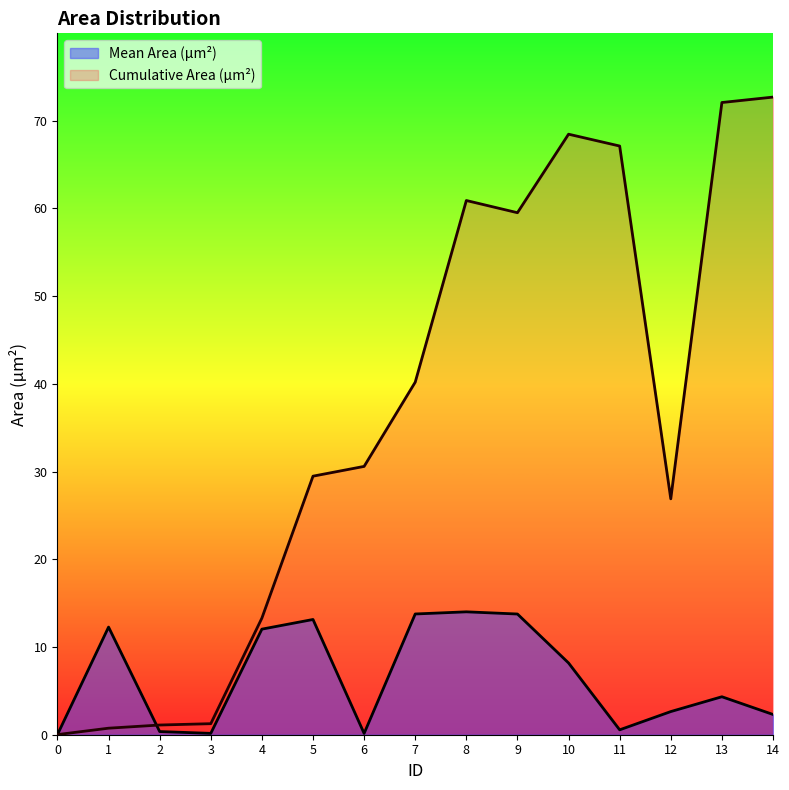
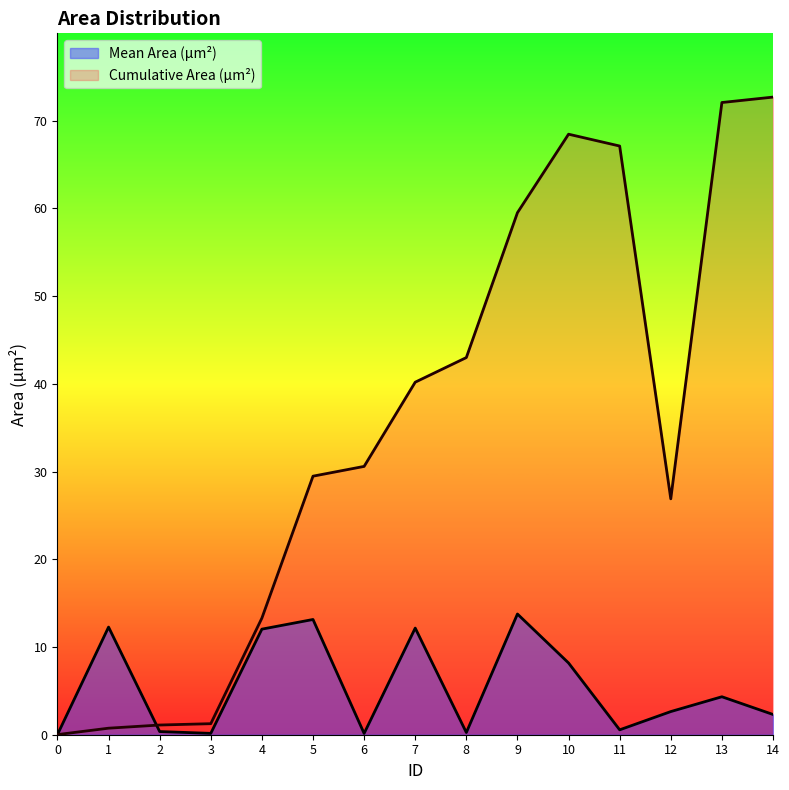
Mean Area (µm²), 7: 14 -> 12
Mean Area (µm²), 8: 14 -> 0
Cumulative Area (µm²), 8: 61 -> 43
